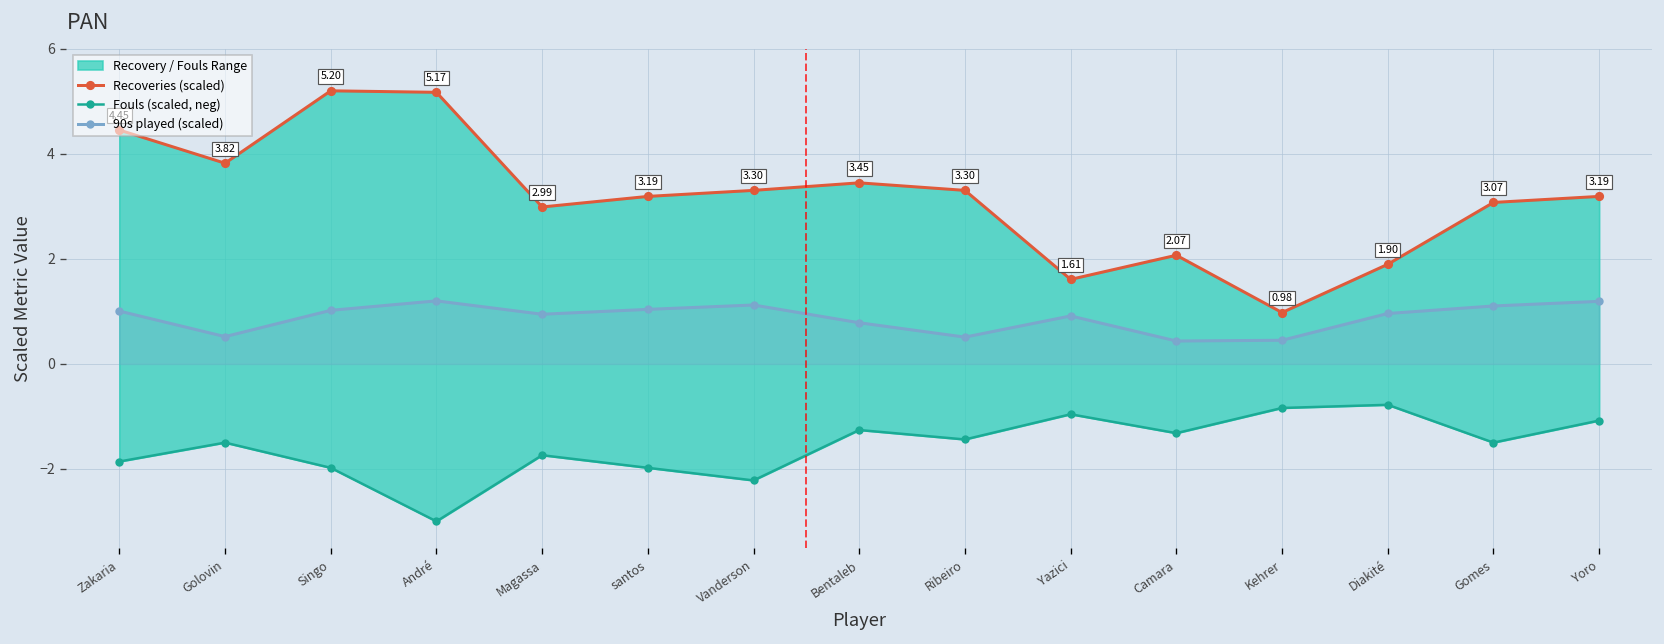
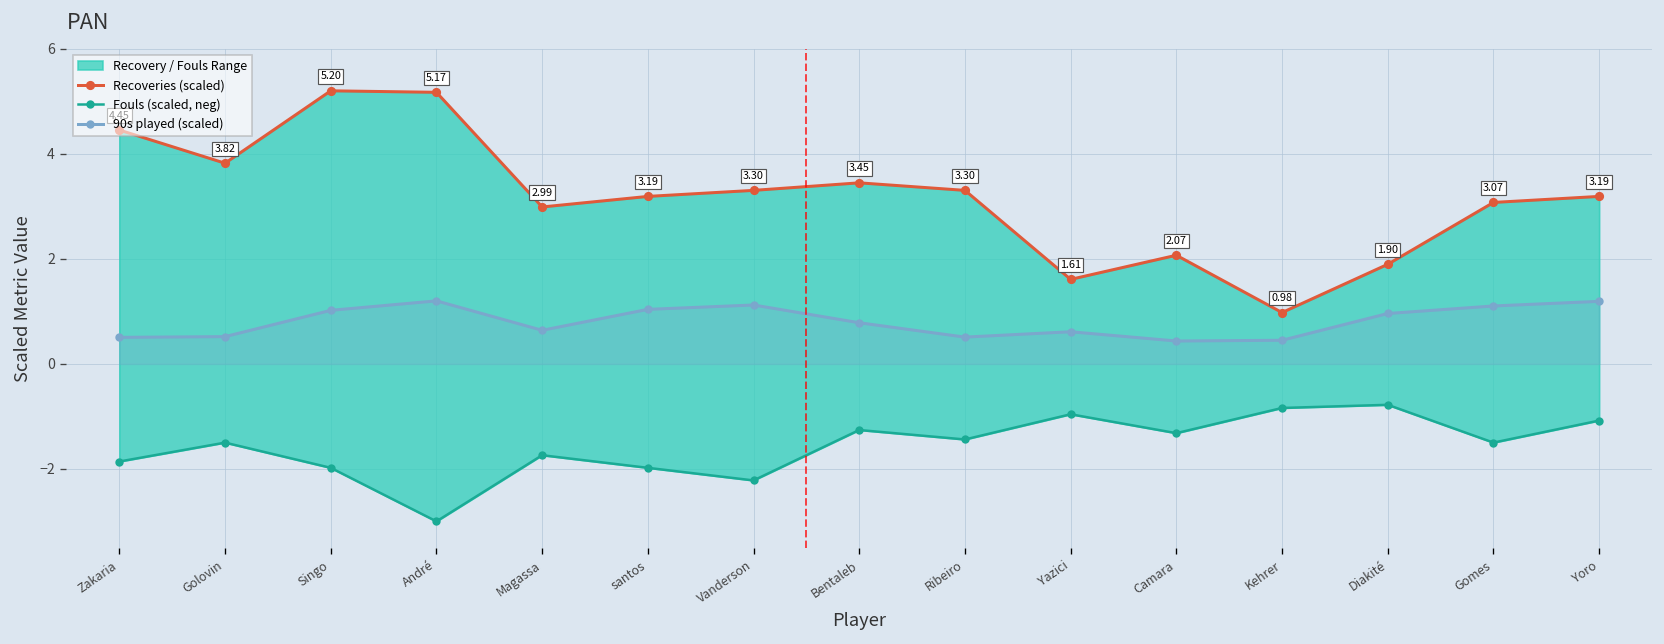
90s played (scaled), Zakaria: 1.0 -> 0.5
90s played (scaled), Magassa: 0.9 -> 0.6
90s played (scaled), Yazici: 0.9 -> 0.6
